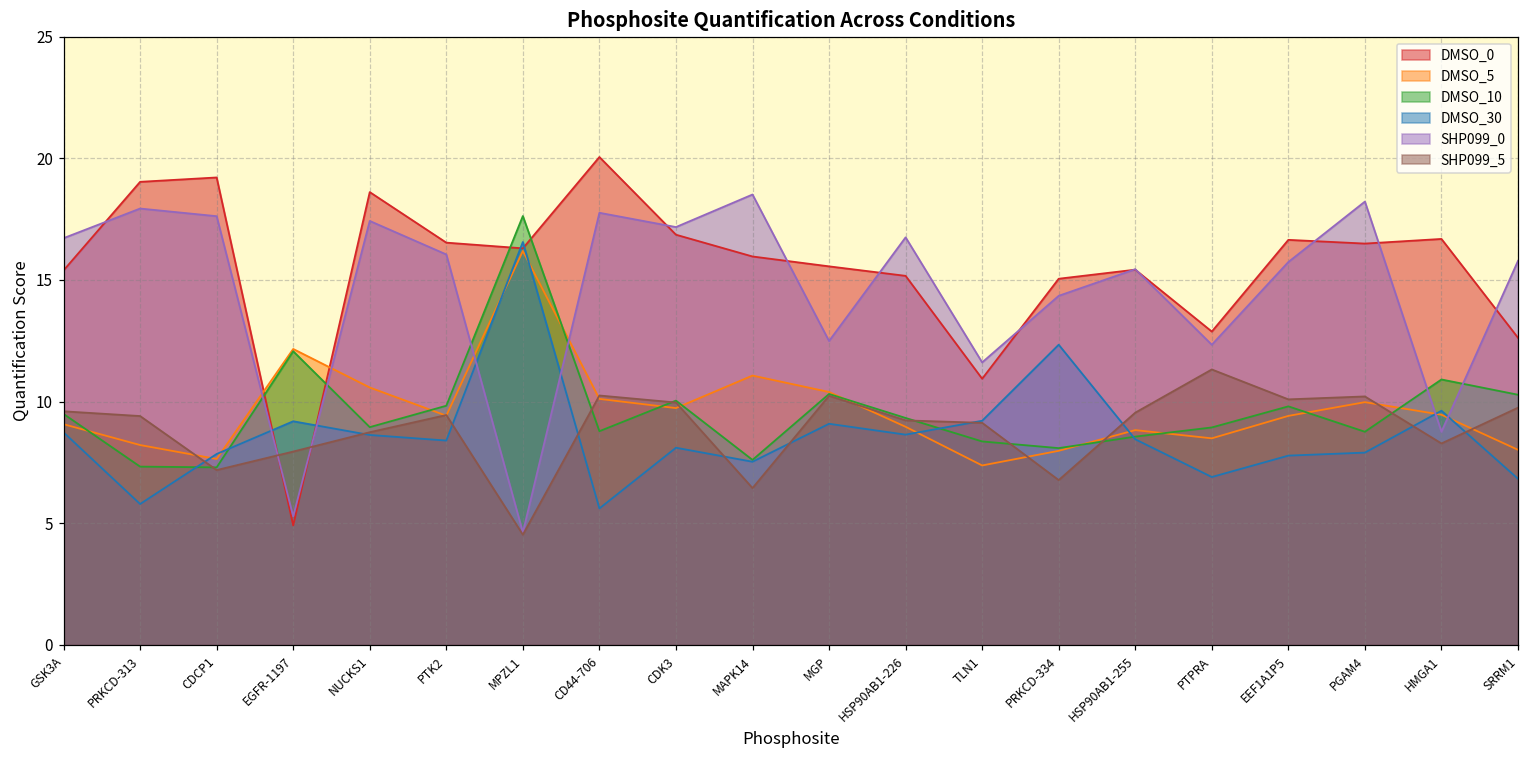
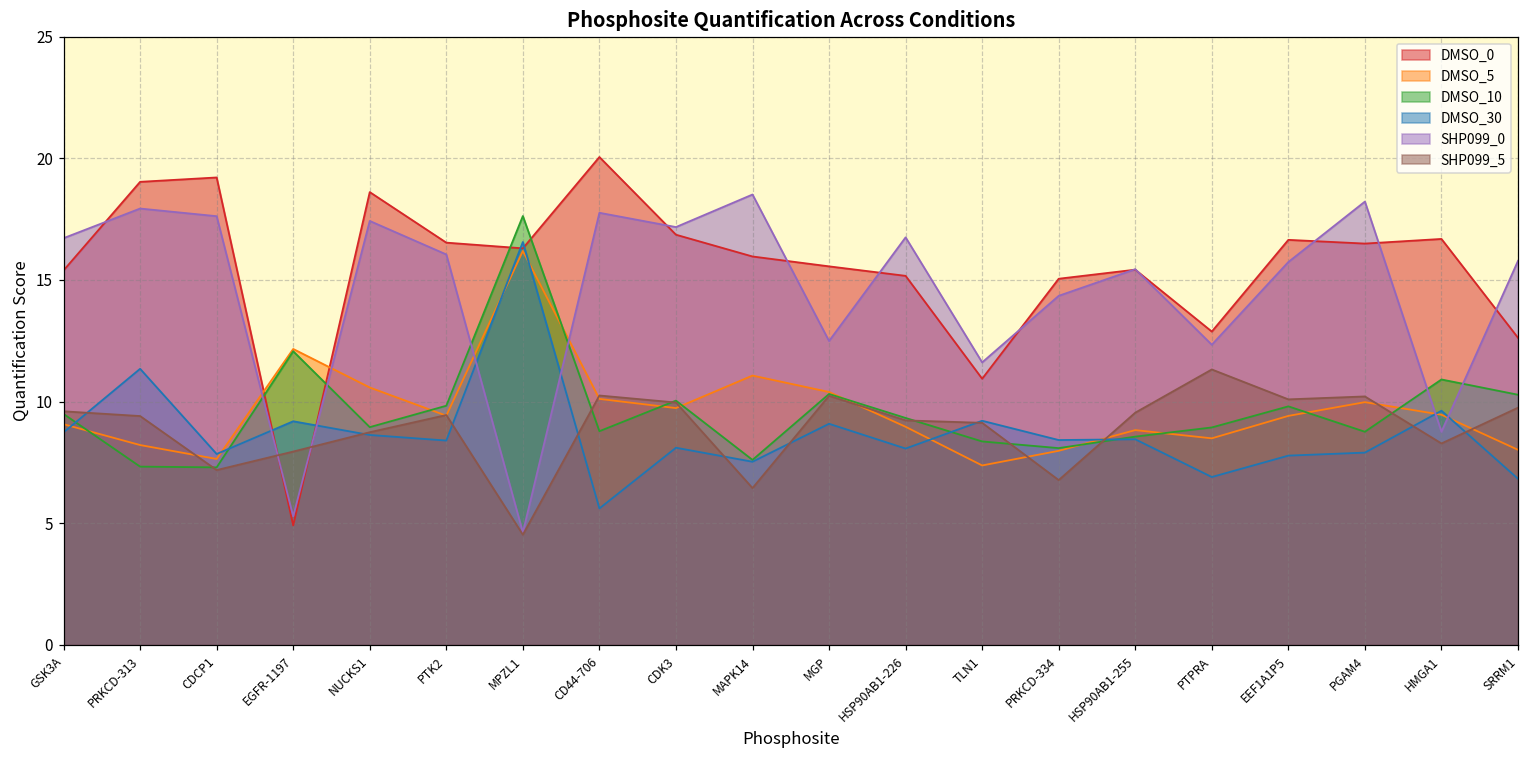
DMSO_30, PRKCD-313: 5.8 -> 11.3
DMSO_30, HSP90AB1-226: 8.6 -> 8.1
DMSO_30, PRKCD-334: 12.3 -> 8.4
